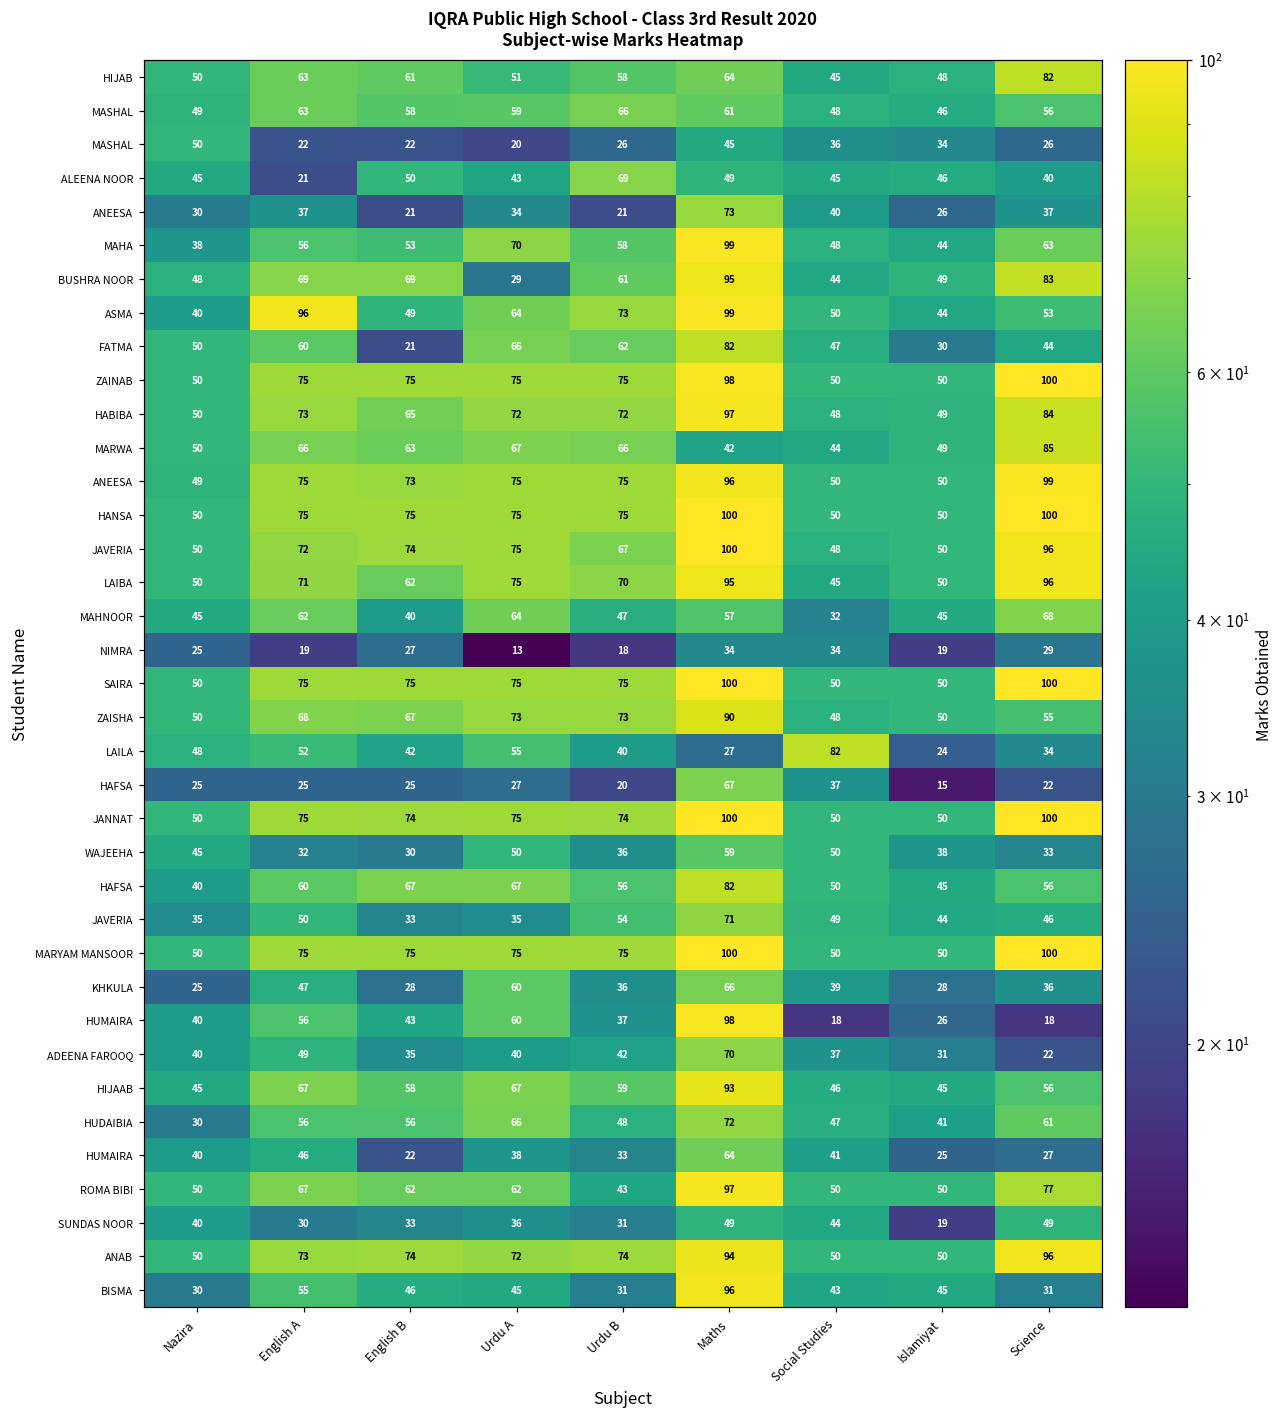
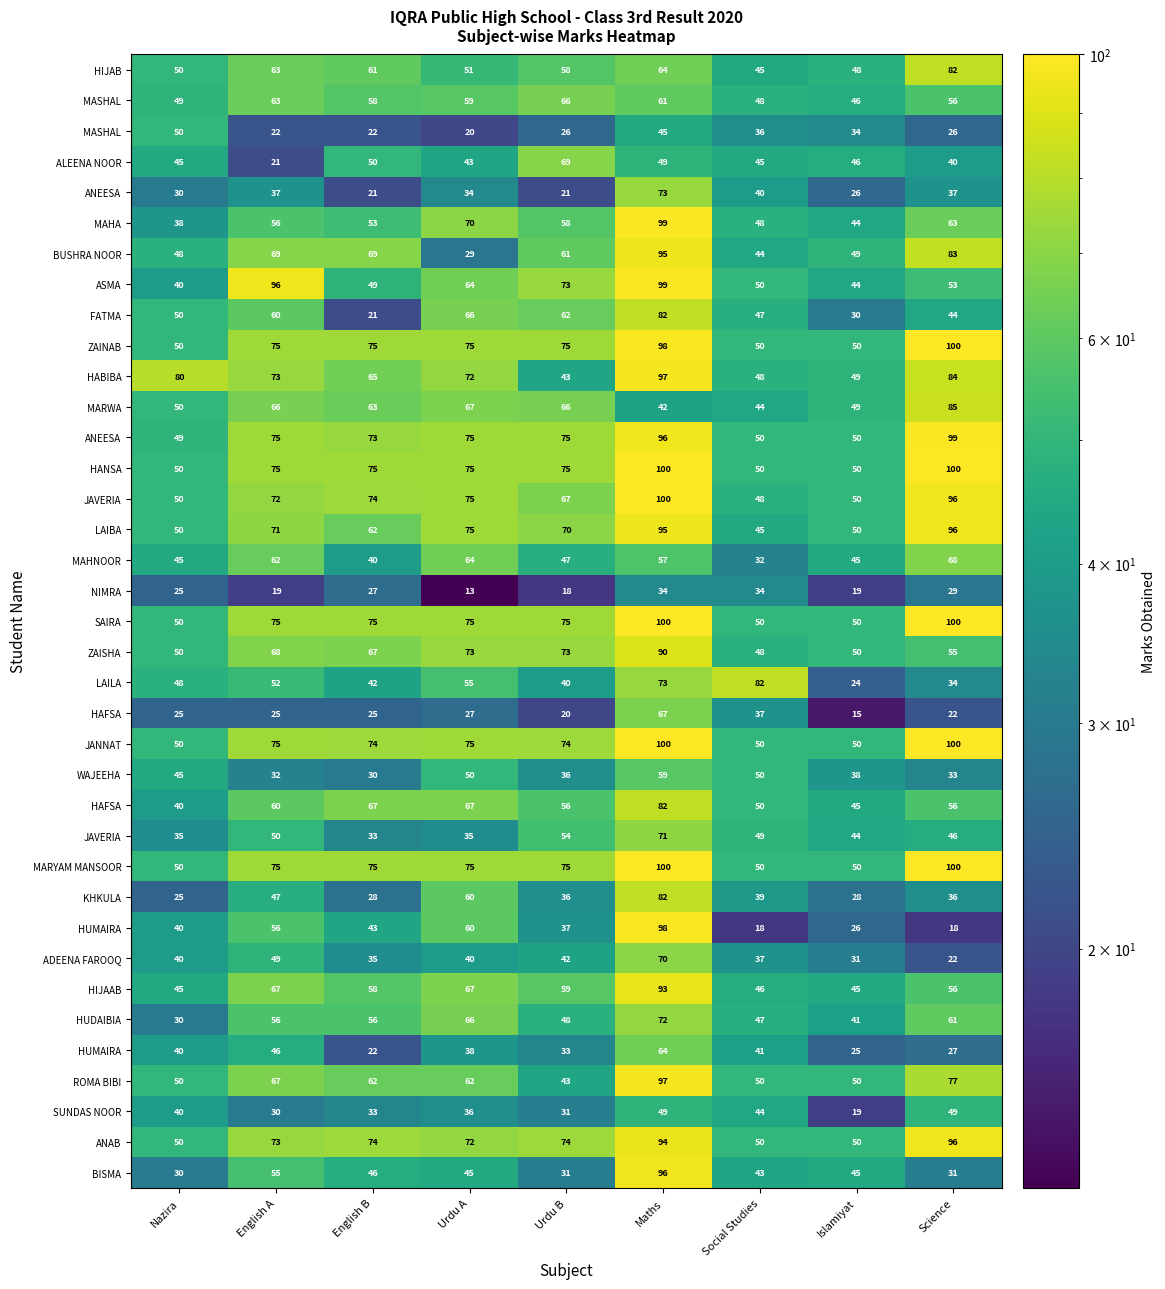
HABIBA, Nazira: 50 -> 80
HABIBA, Urdu B: 72 -> 43
LAILA, Maths: 27 -> 73
KHKULA, Maths: 66 -> 82
